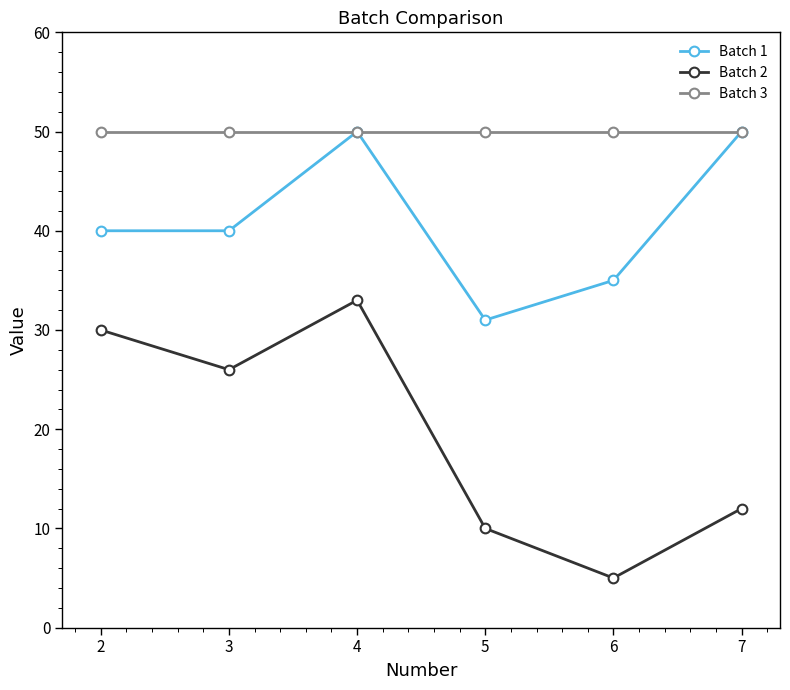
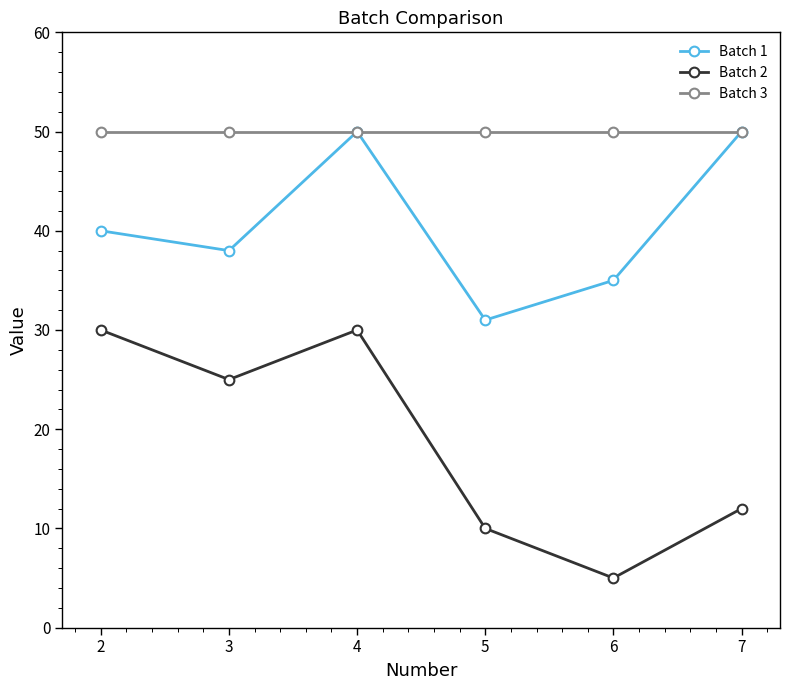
Batch 1, 3: 40 -> 38
Batch 2, 3: 26 -> 25
Batch 2, 4: 33 -> 30
